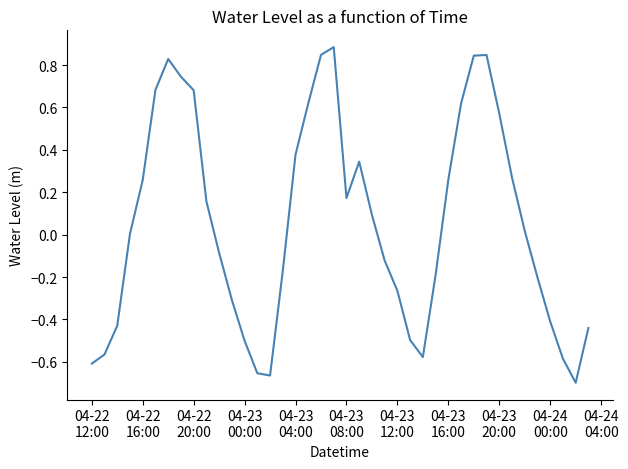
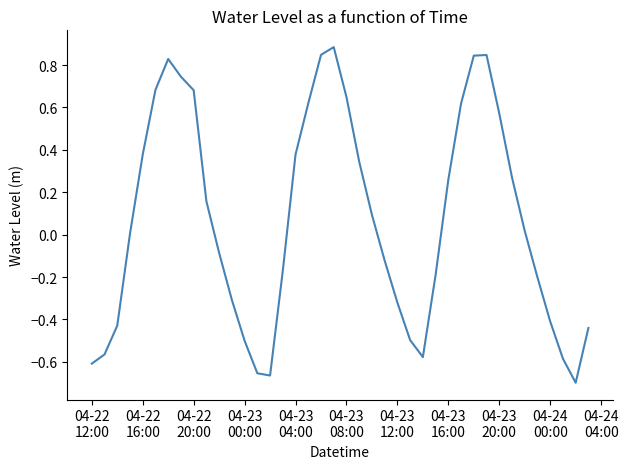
04-22 16:00: 0.26 -> 0.38
04-23 08:00: 0.17 -> 0.65
04-23 12:00: -0.26 -> -0.32
